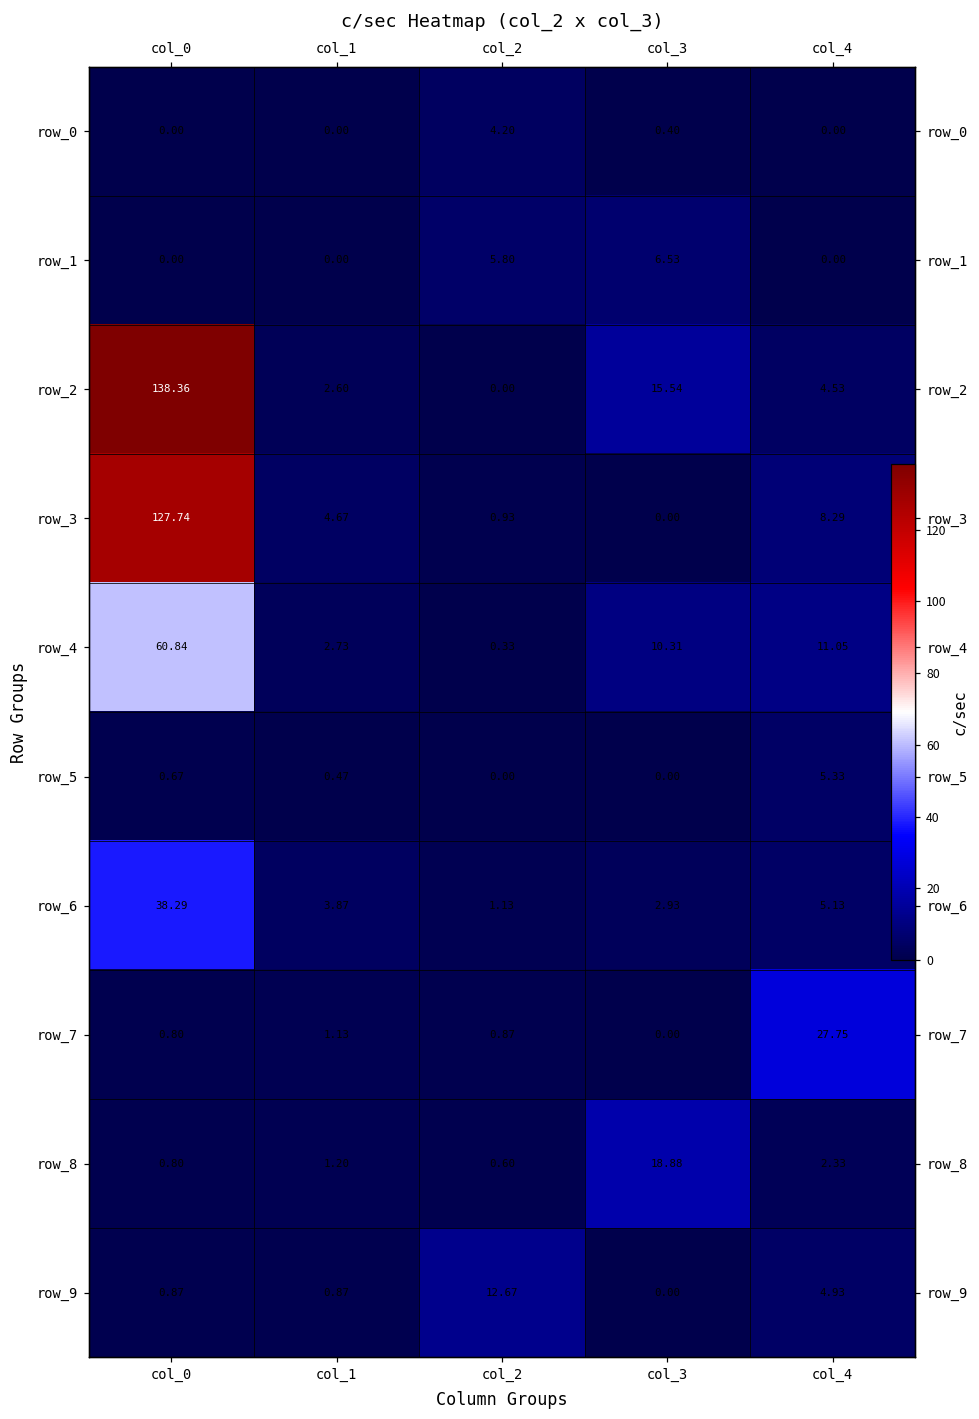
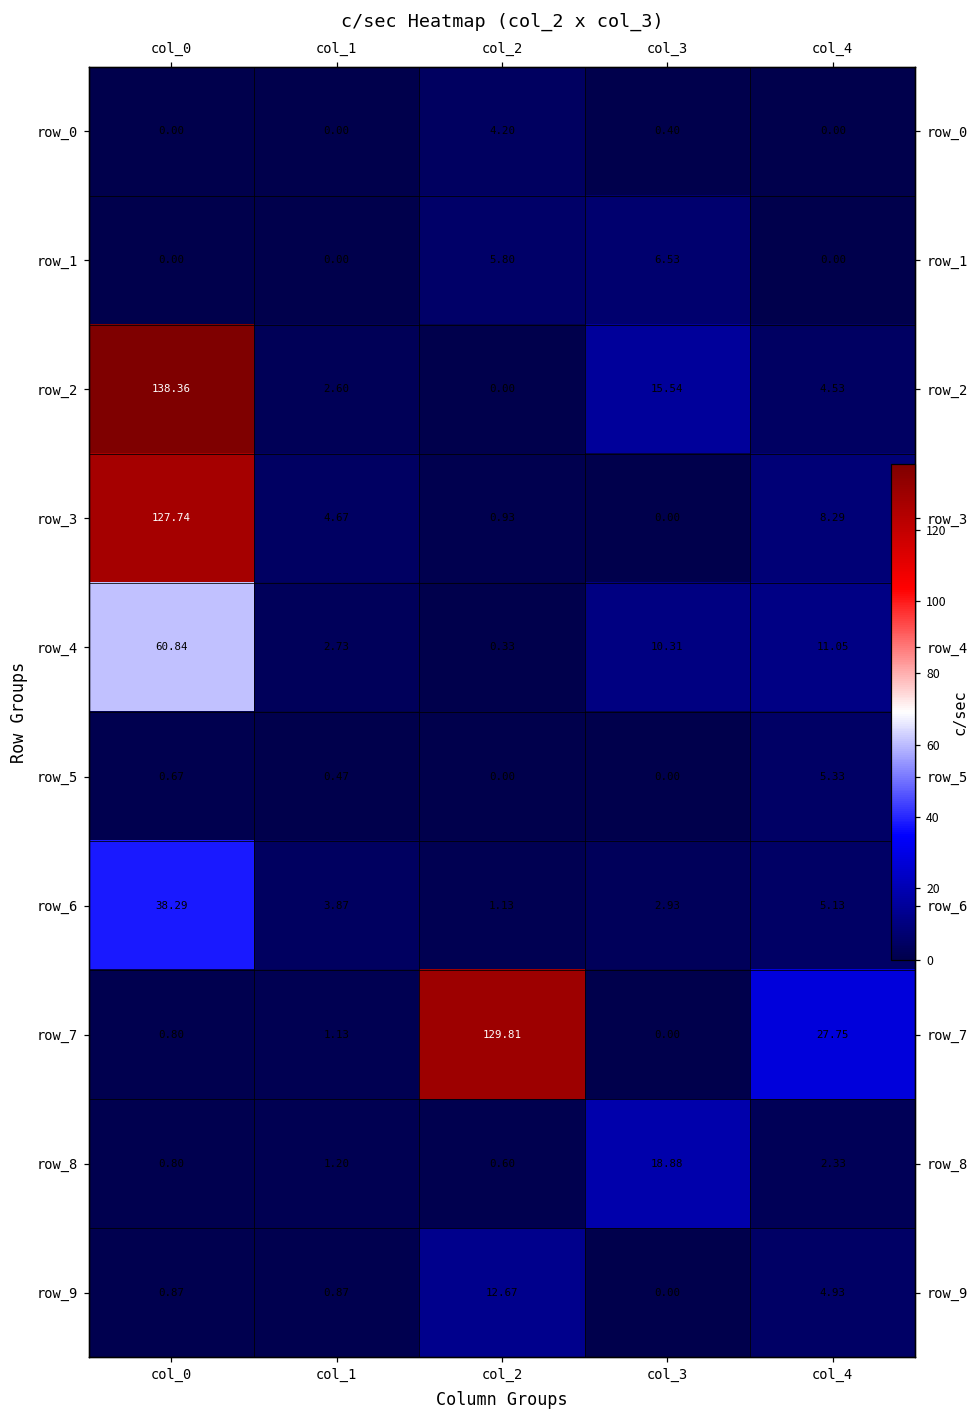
row_7, col_2: 0.87 -> 129.81
